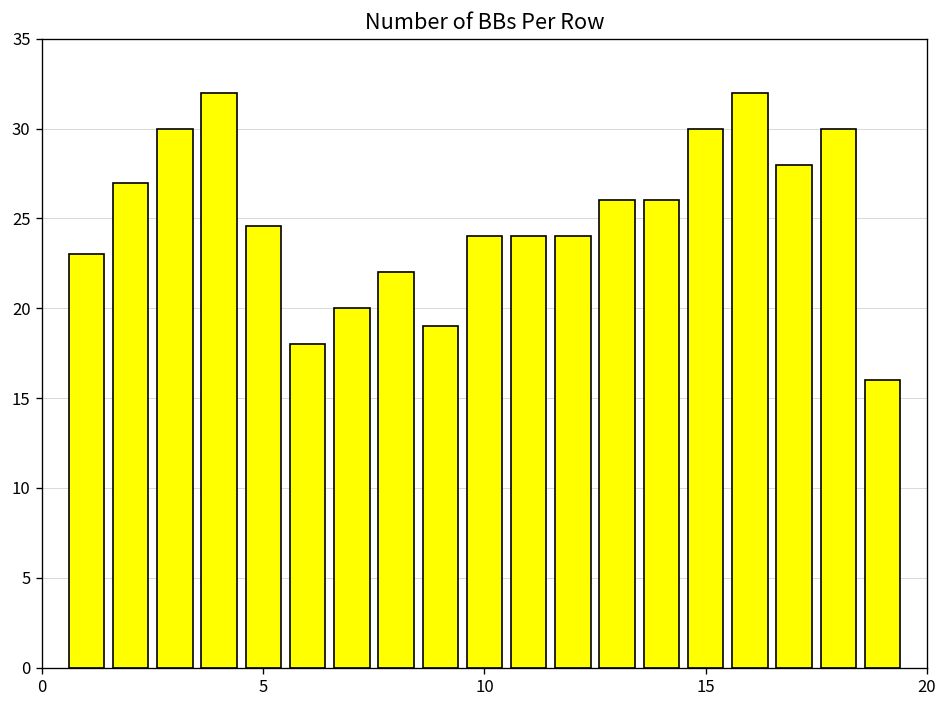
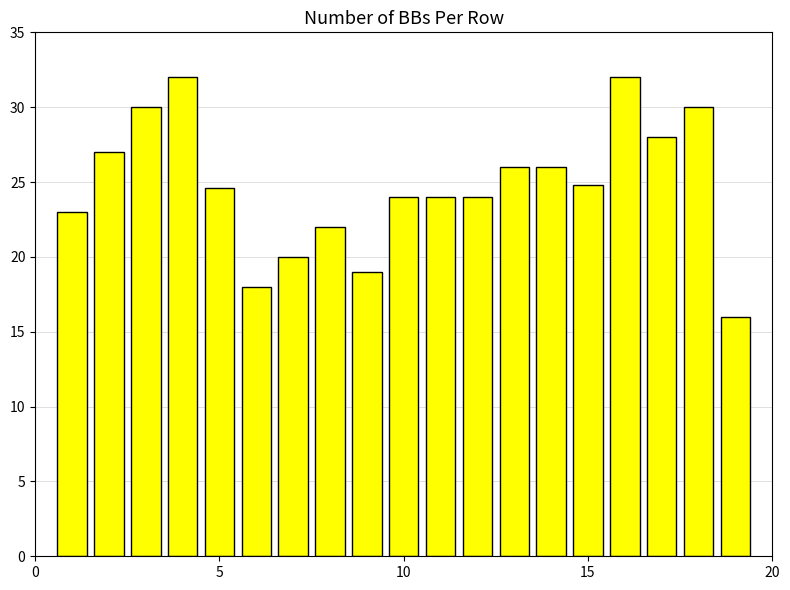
15: 30.0 -> 24.8
